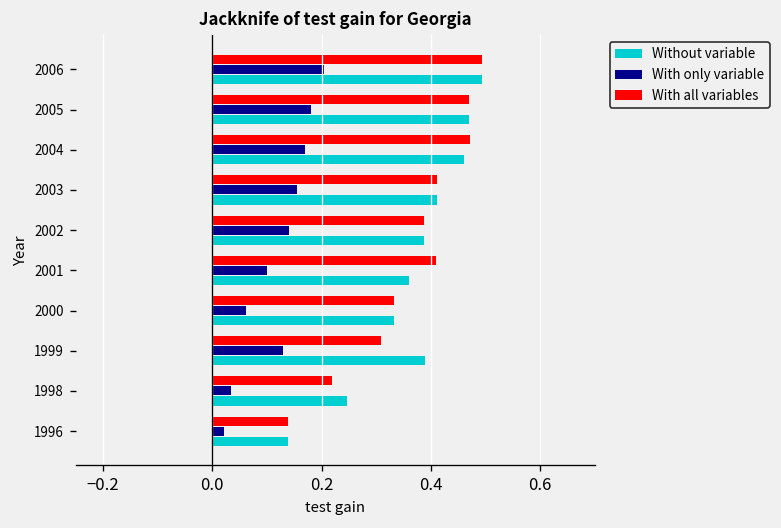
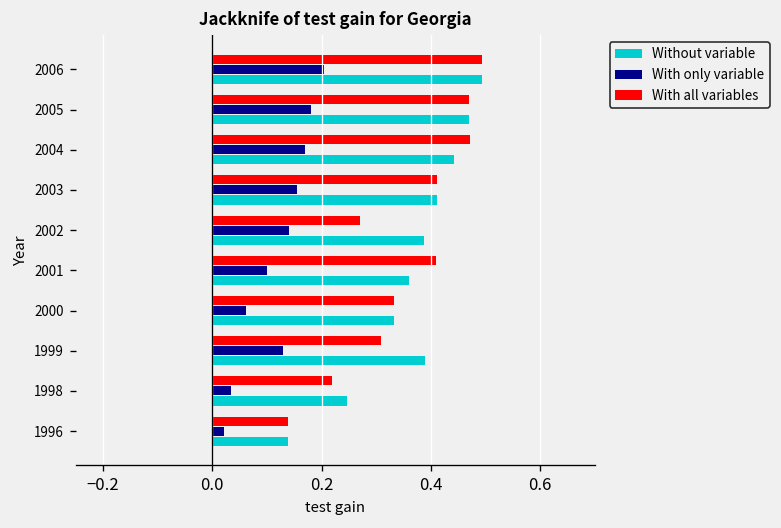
Without variable, 2004: 0.46 -> 0.44
With all variables, 2002: 0.39 -> 0.27
